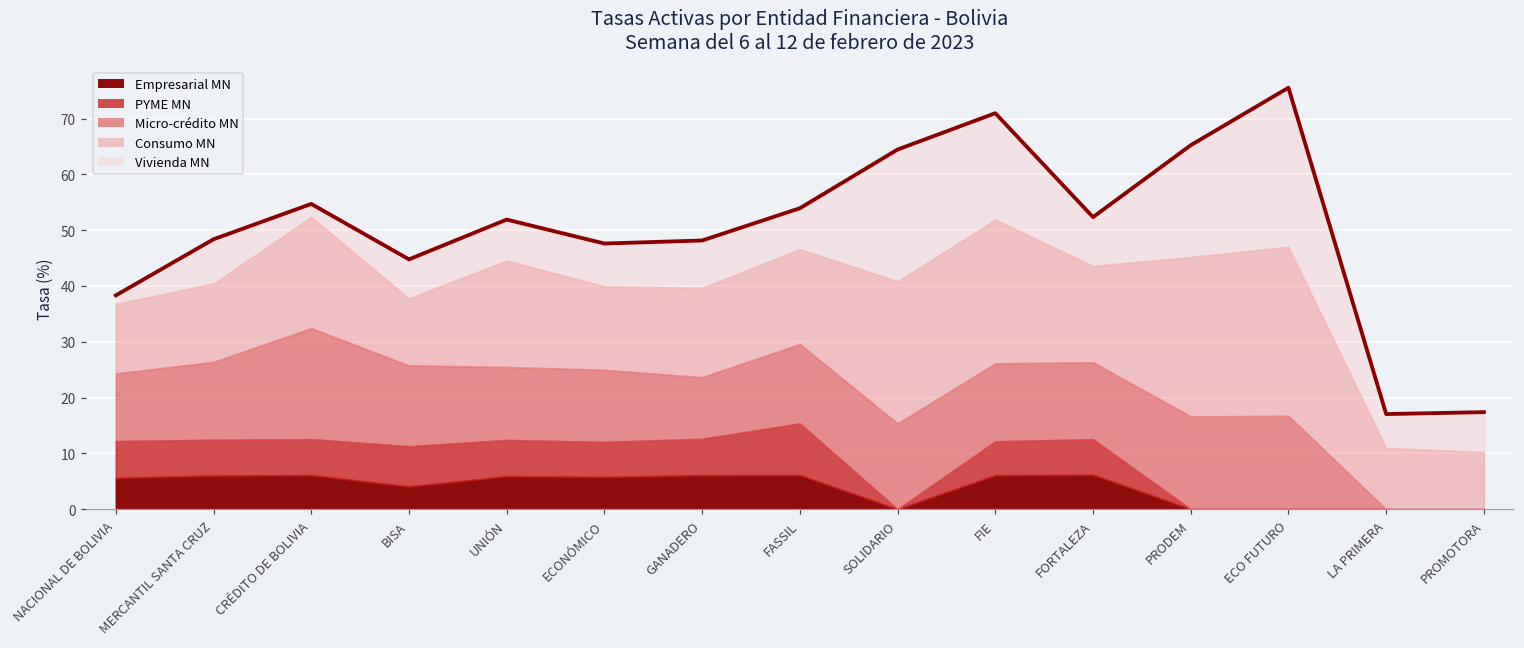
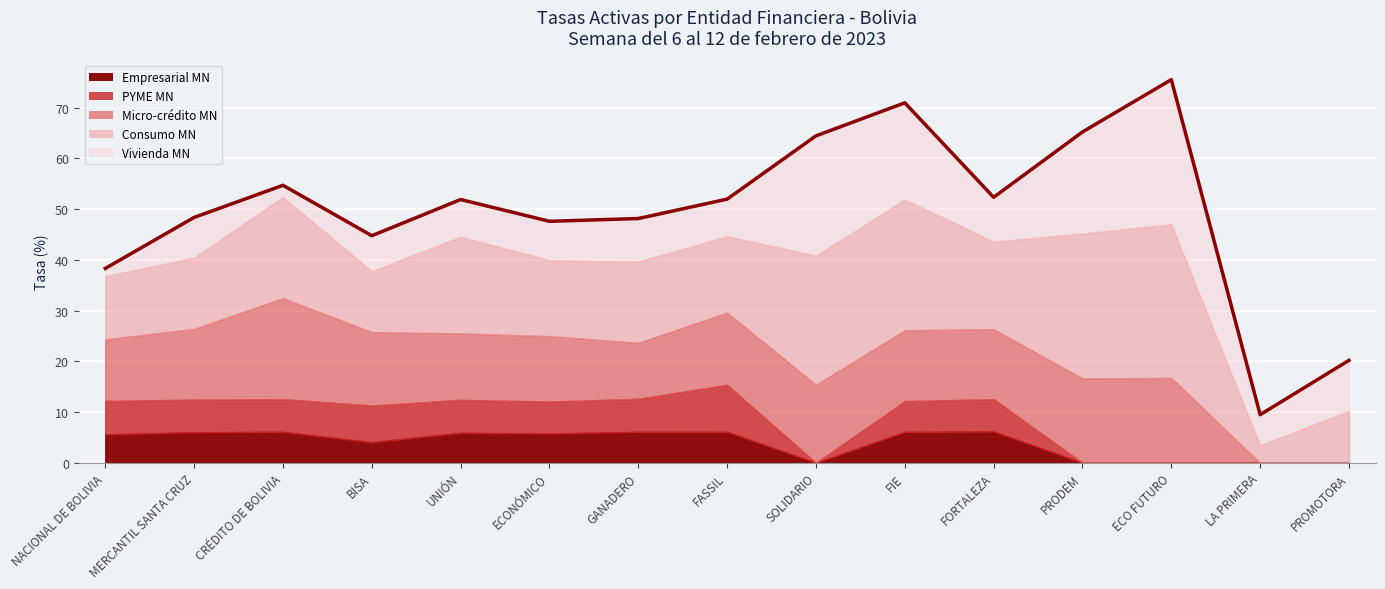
Consumo MN, FASSIL: 17 -> 15
Consumo MN, LA PRIMERA: 11 -> 3
Vivienda MN, PROMOTORA: 7 -> 10
